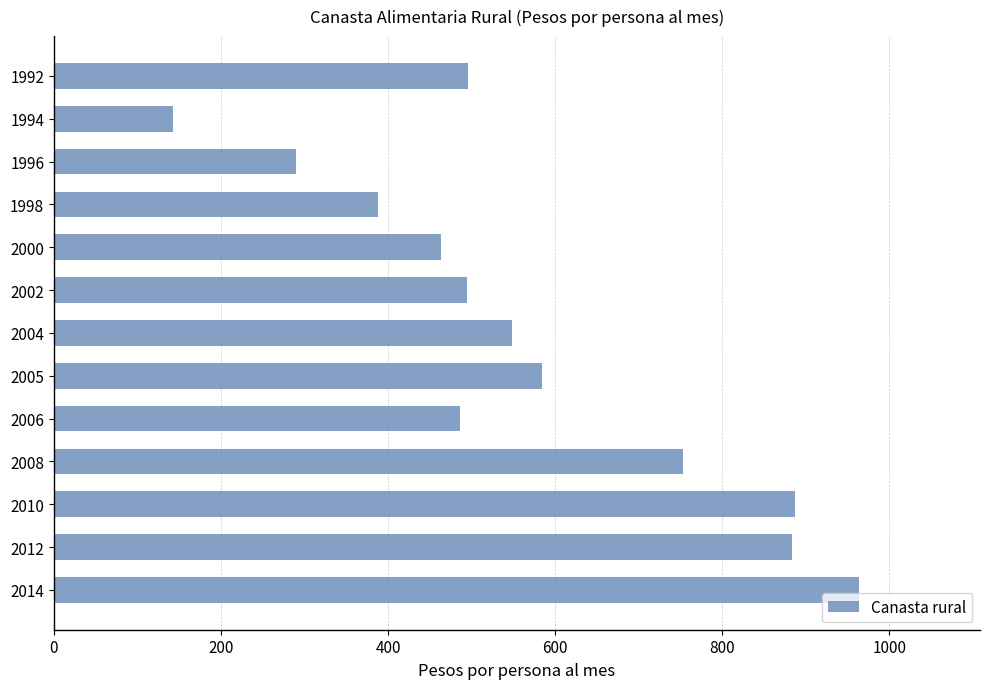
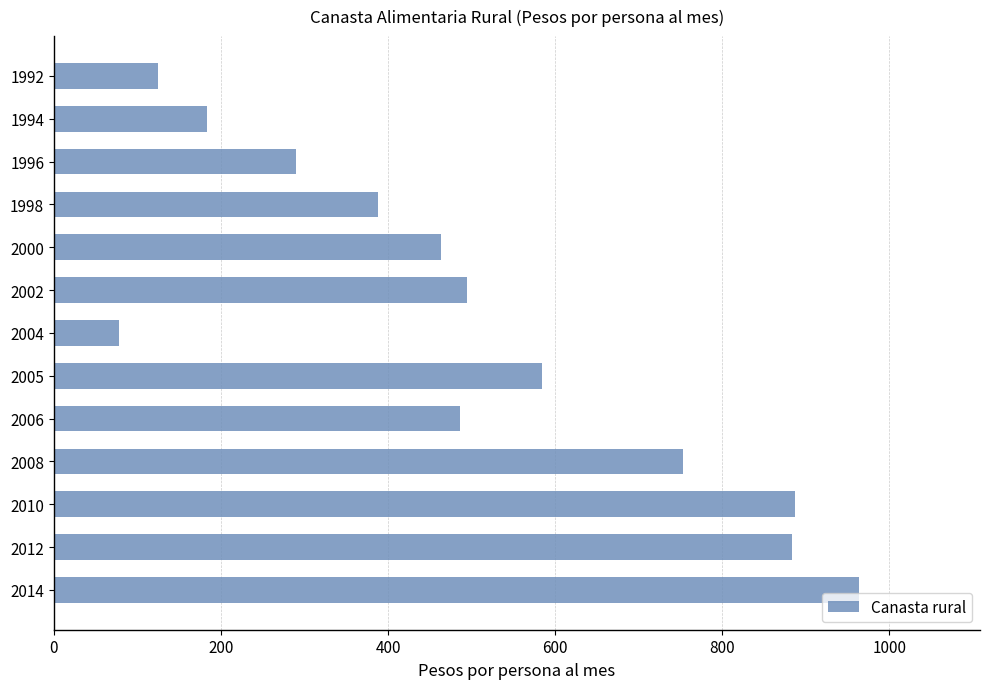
1992: 500 -> 120
1994: 140 -> 180
2004: 550 -> 80
